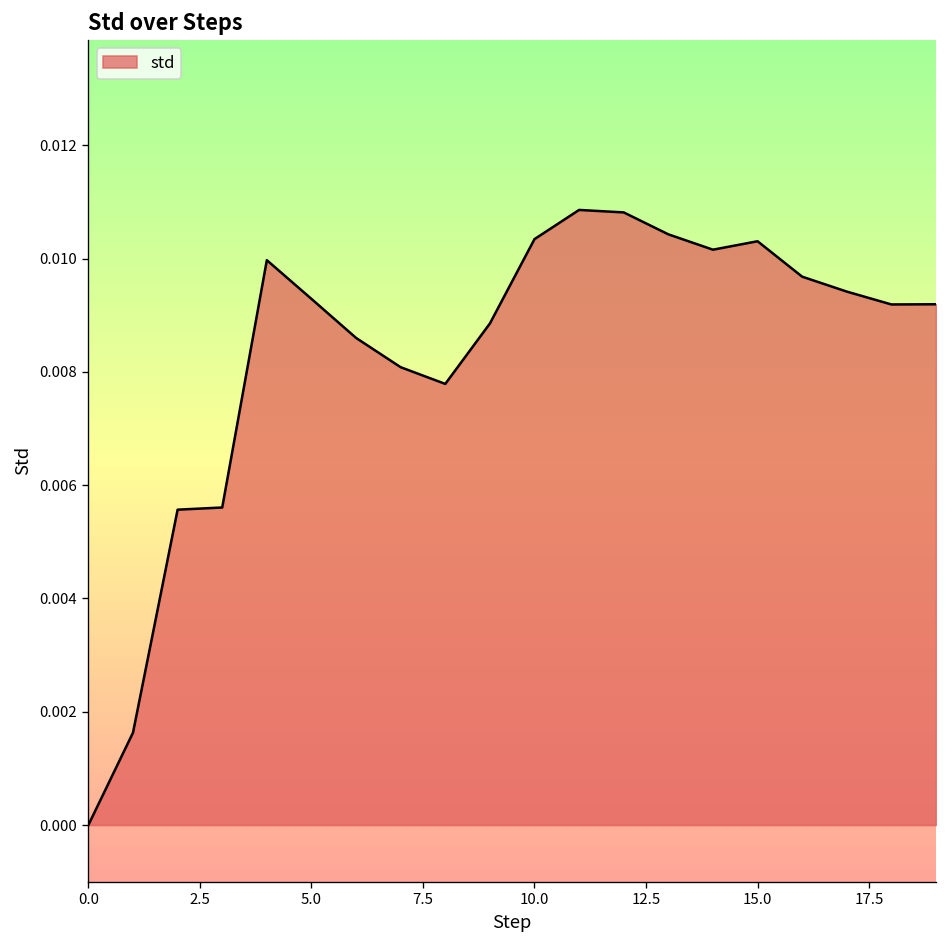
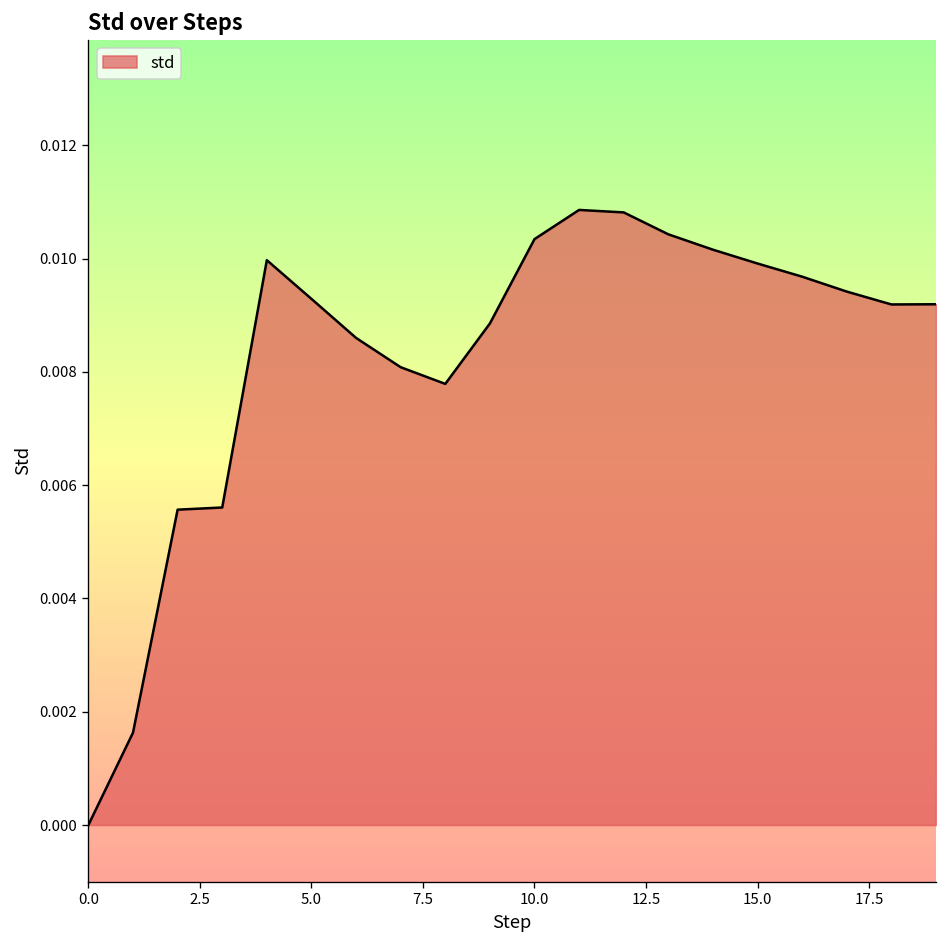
15.0: 0.0103 -> 0.0099
